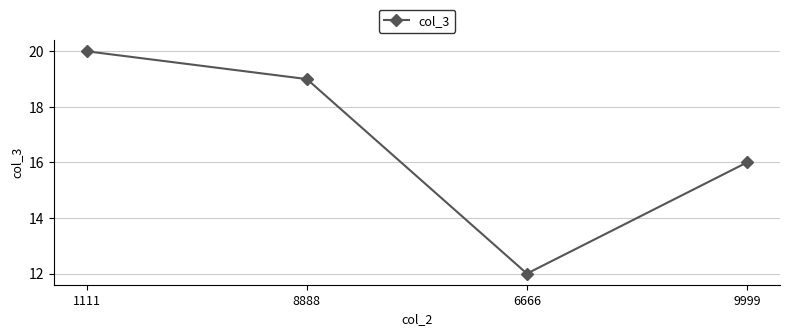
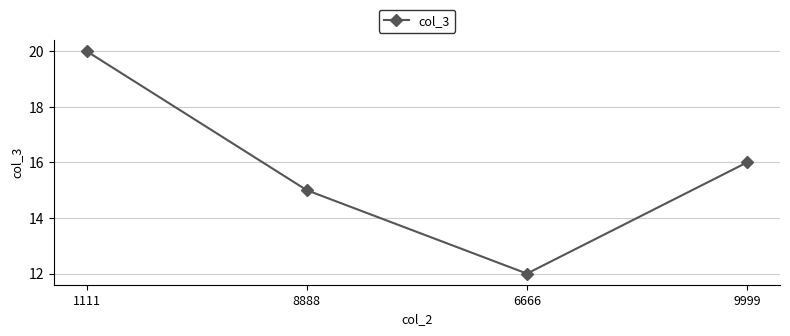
8888: 19 -> 15
